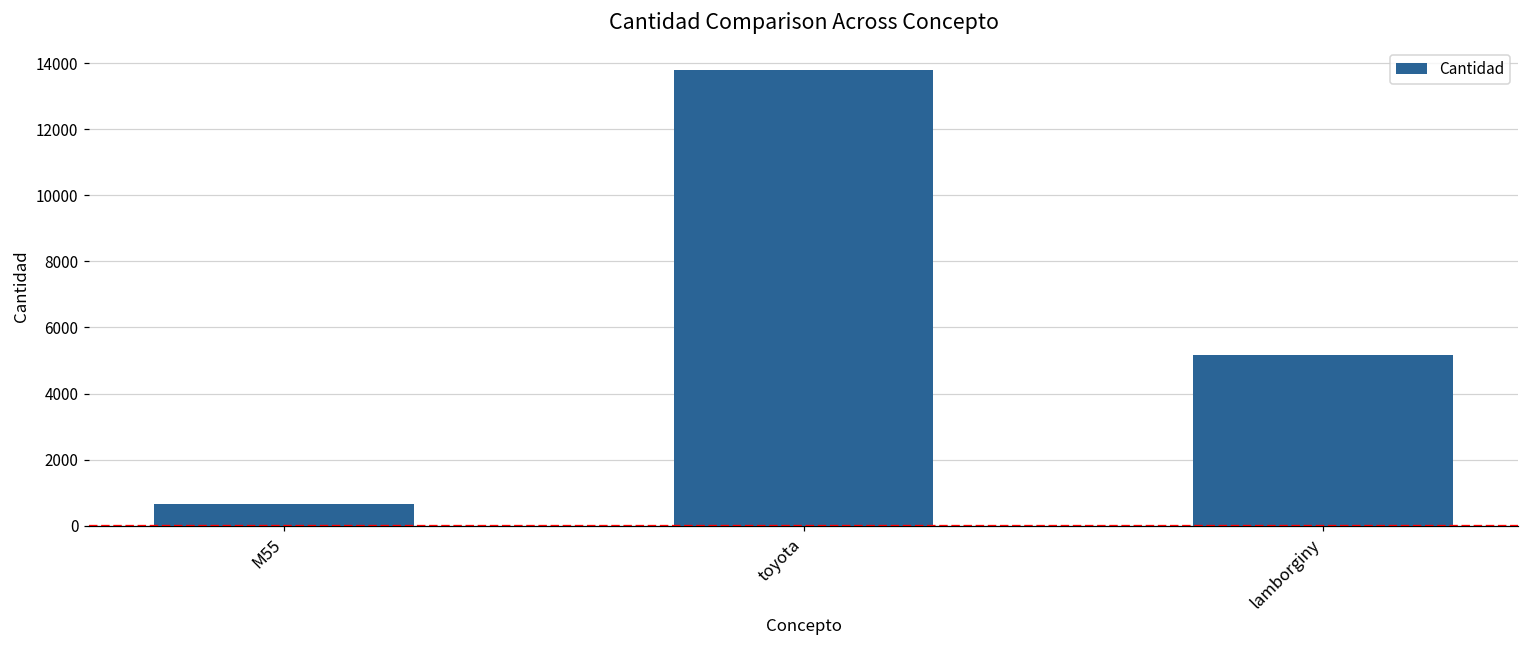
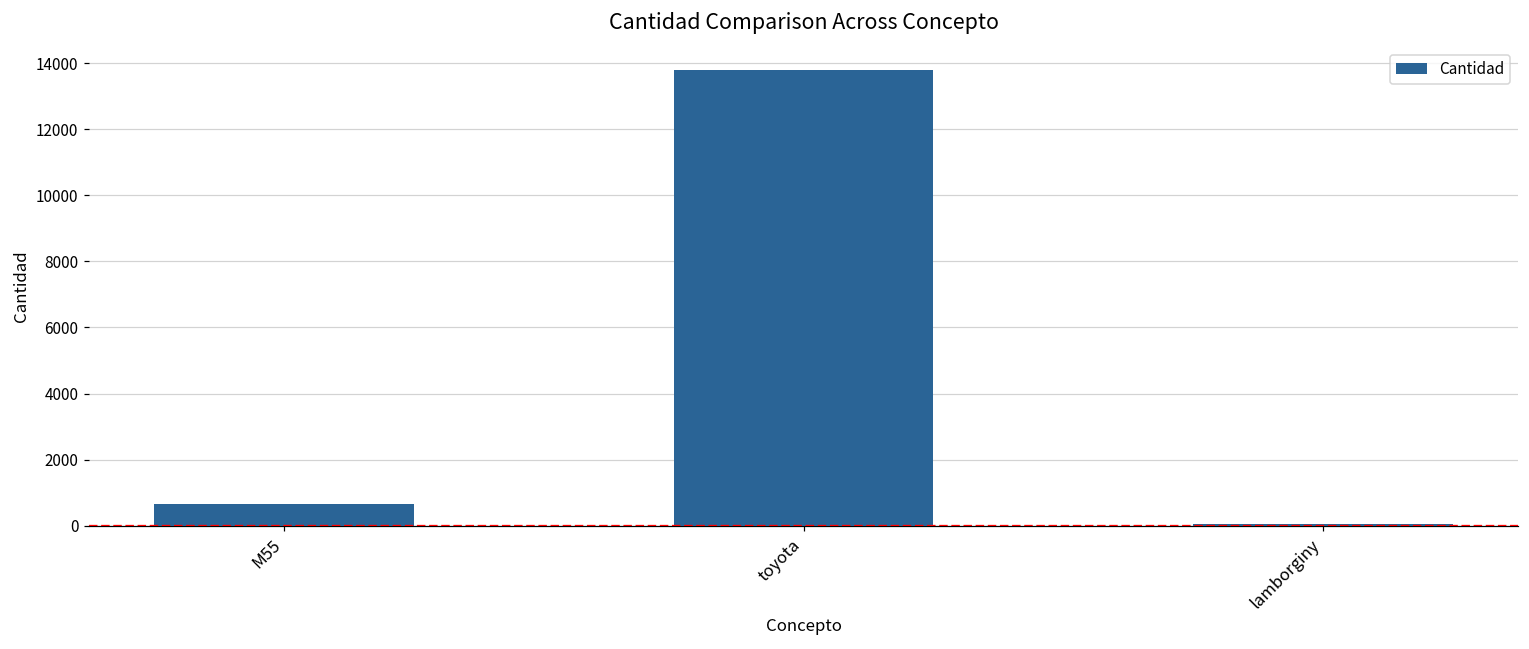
lamborginy: 5200 -> 100
